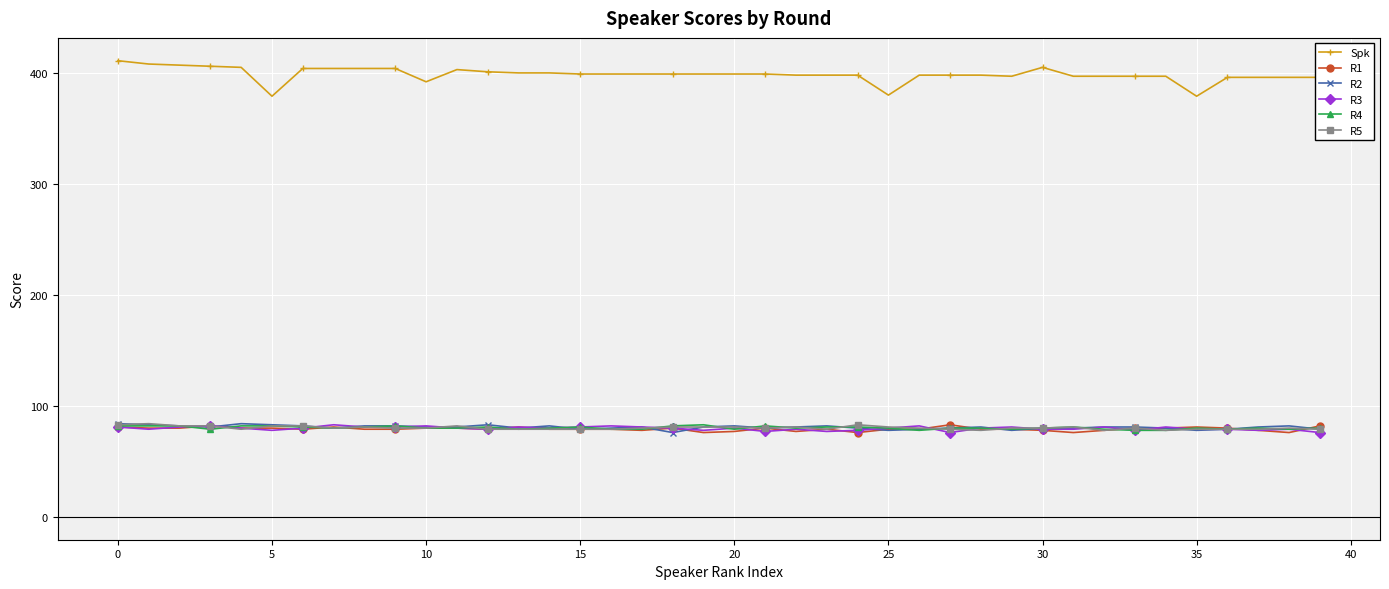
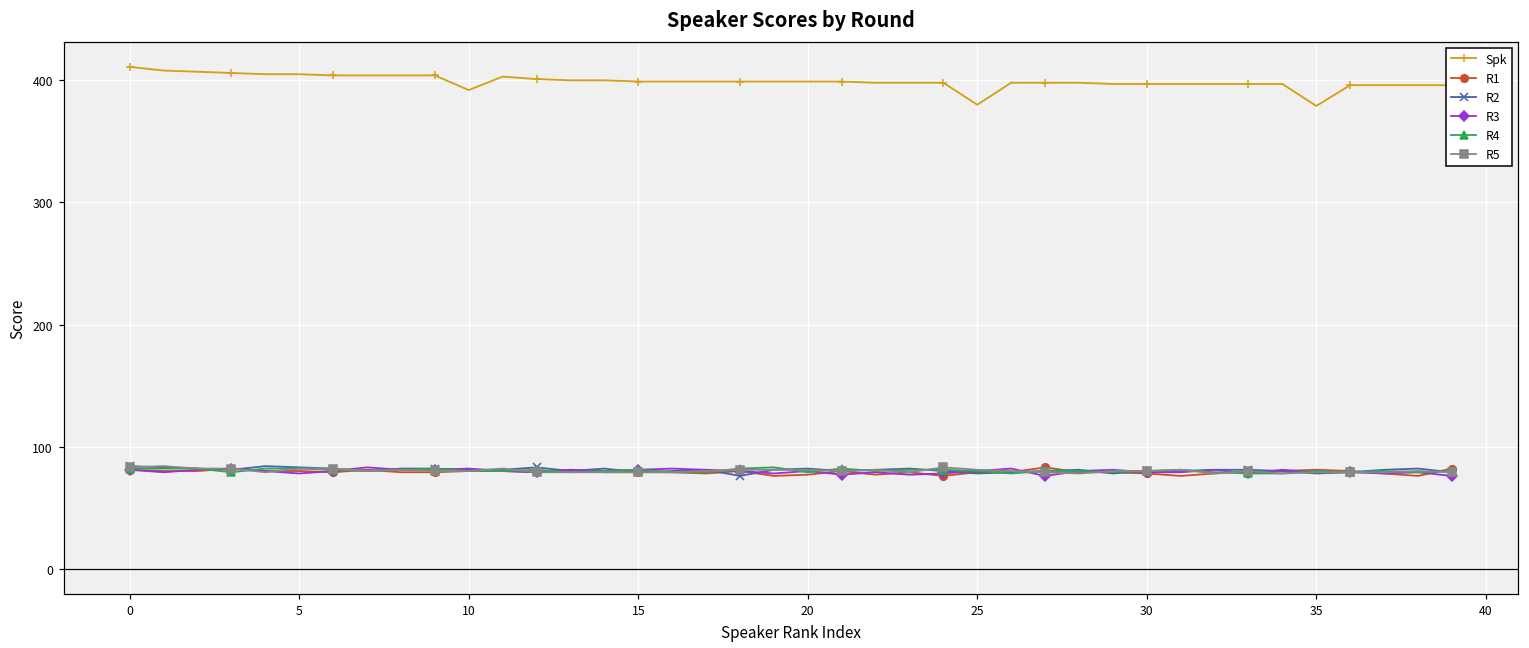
Spk, 5: 379 -> 405
Spk, 30: 405 -> 397
